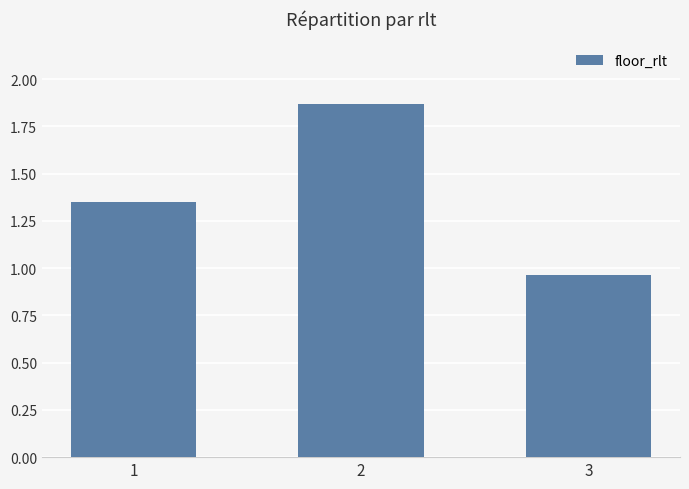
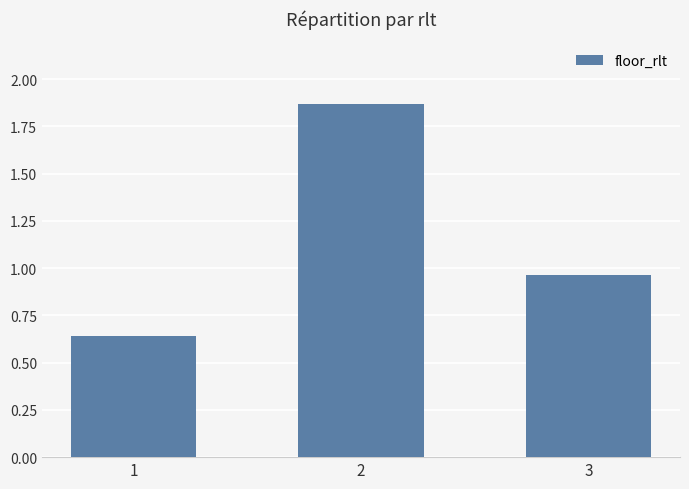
1: 1.35 -> 0.64
